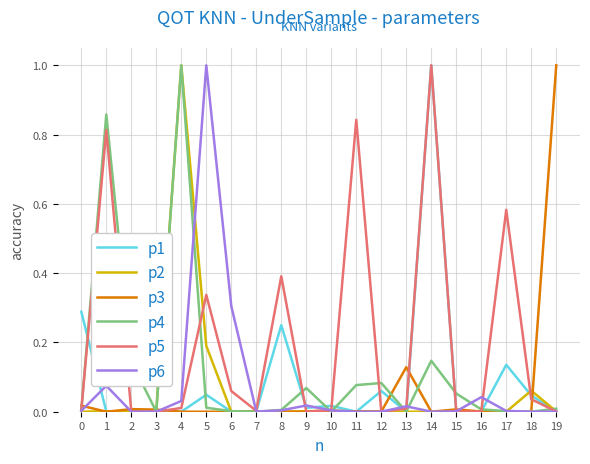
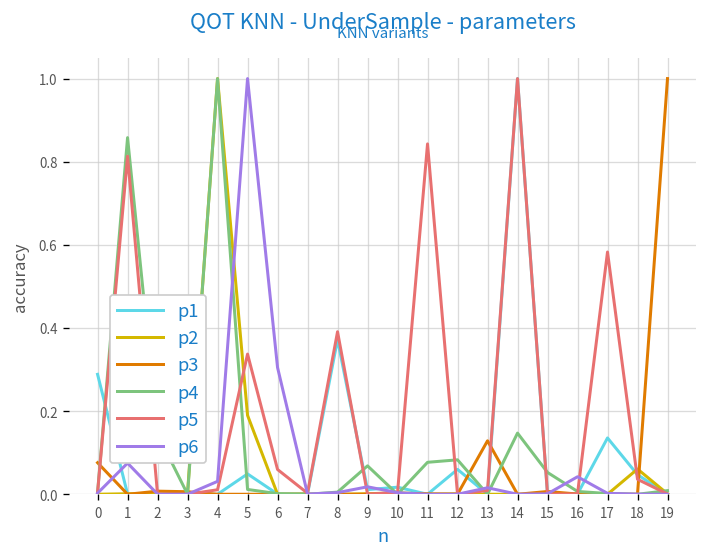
p3, 0: 0.02 -> 0.08
p1, 8: 0.25 -> 0.37
